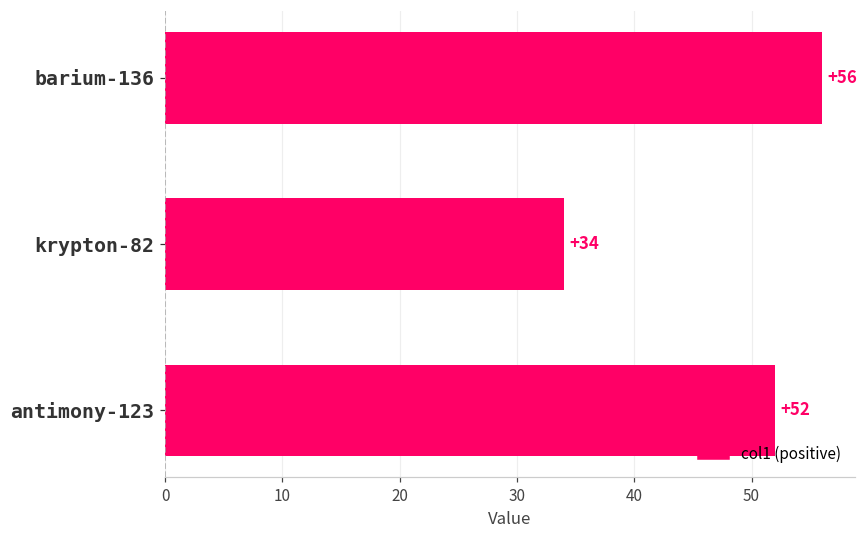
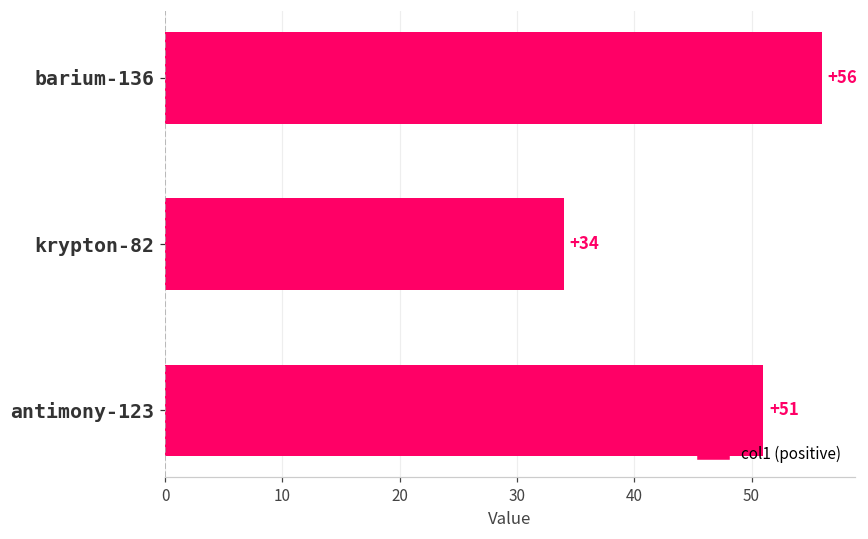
antimony-123: +52 -> +51
